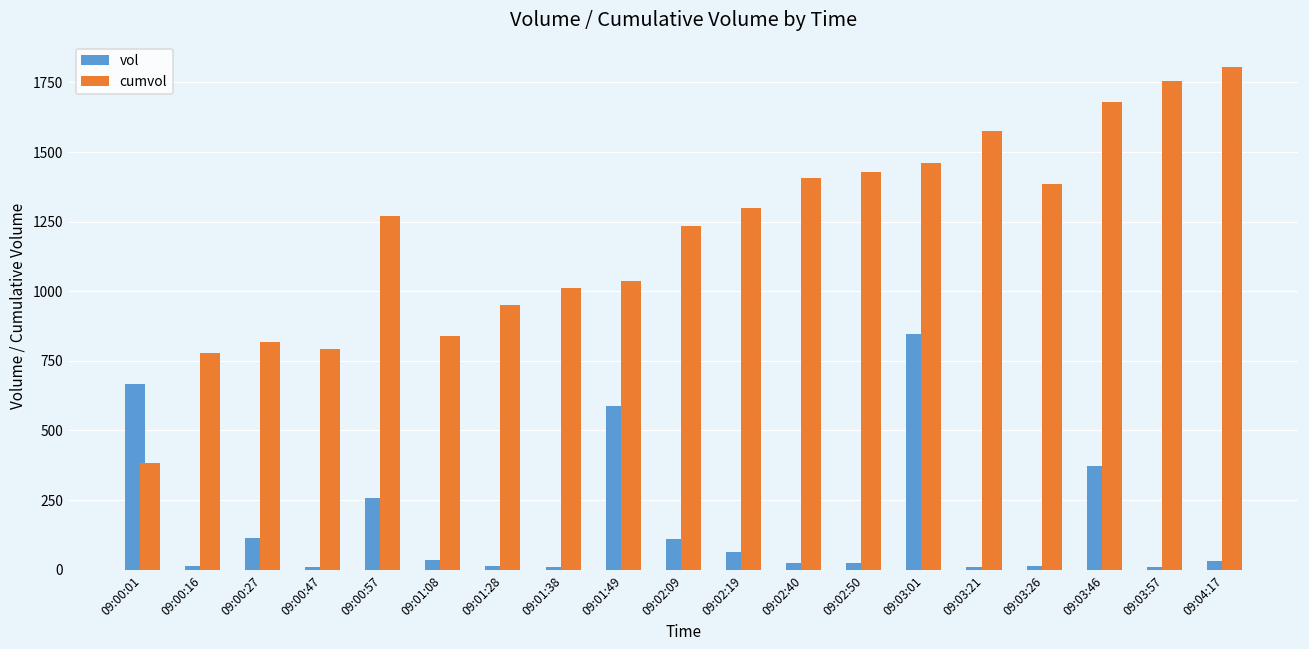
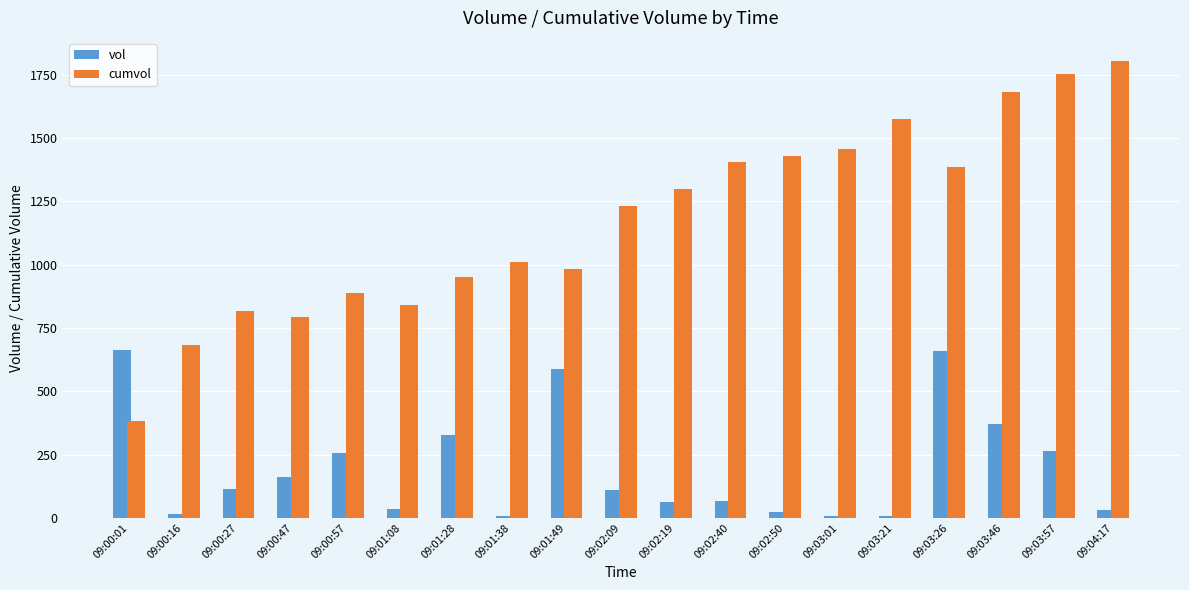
cumvol, 09:00:16: 780 -> 680
vol, 09:00:47: 10 -> 160
cumvol, 09:00:57: 1270 -> 890
vol, 09:01:28: 10 -> 330
cumvol, 09:01:49: 1040 -> 990
vol, 09:02:40: 20 -> 70
vol, 09:03:01: 850 -> 10
vol, 09:03:26: 10 -> 660
vol, 09:03:57: 10 -> 260
